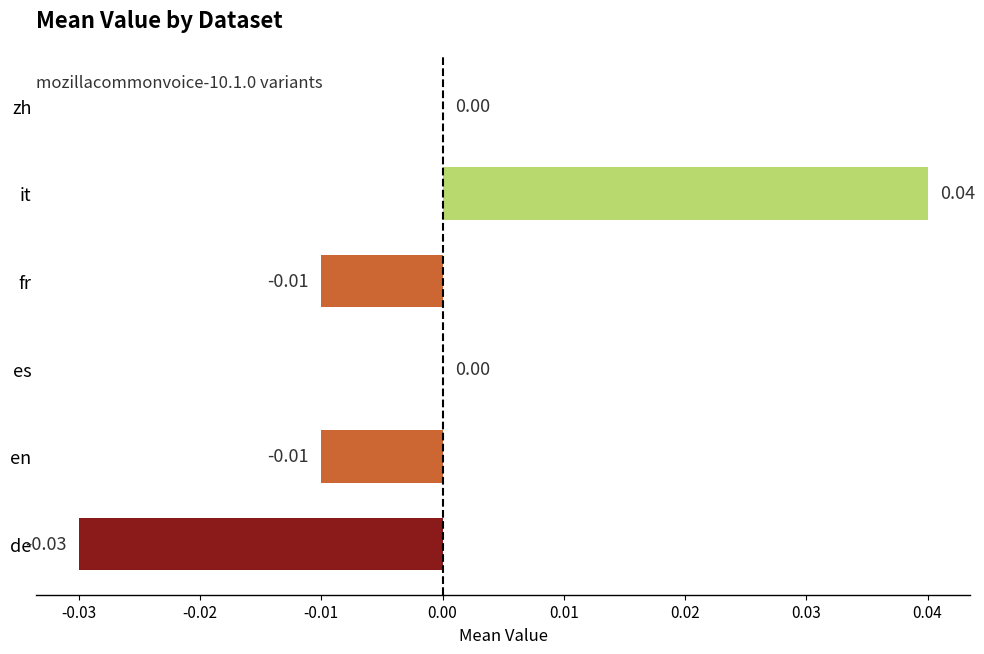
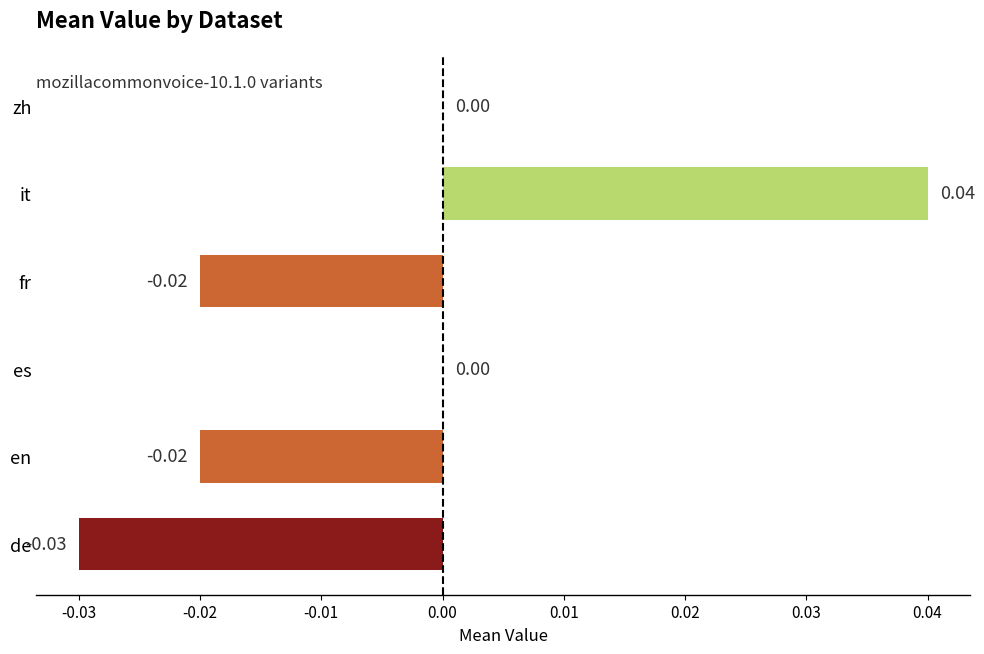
fr: -0.01 -> -0.02
en: -0.01 -> -0.02
